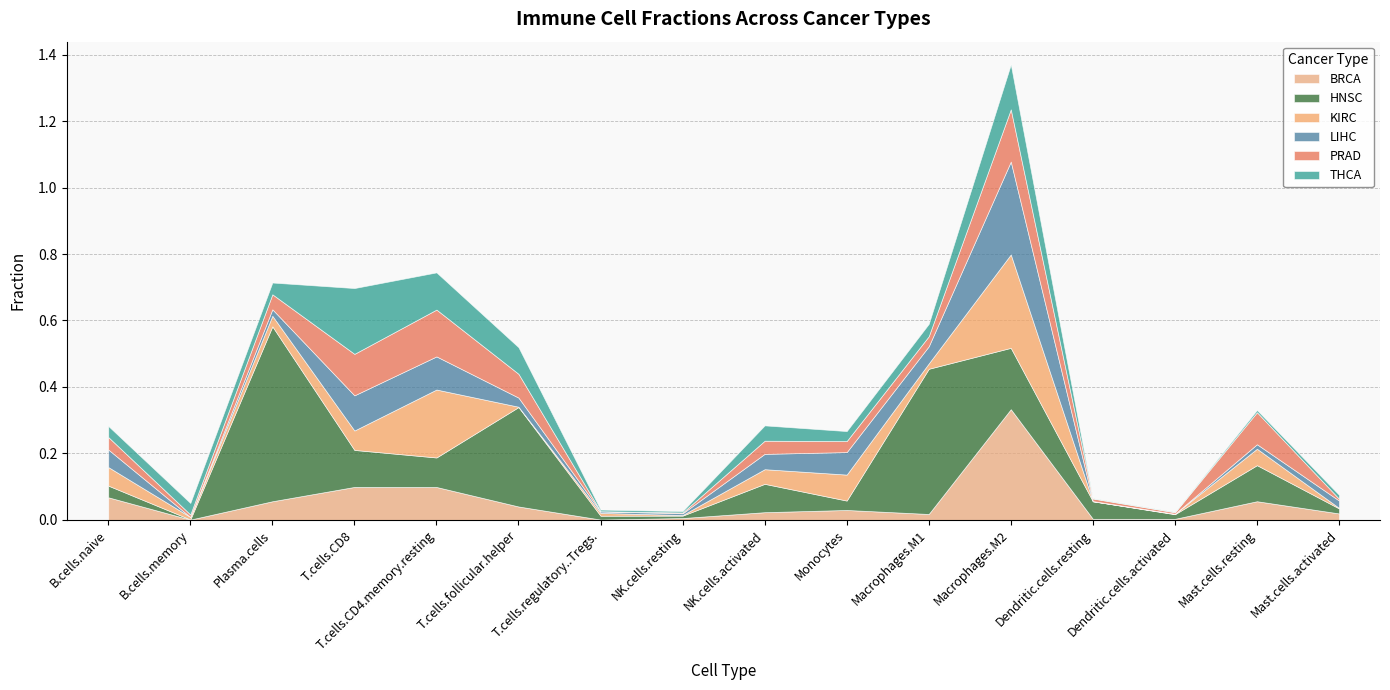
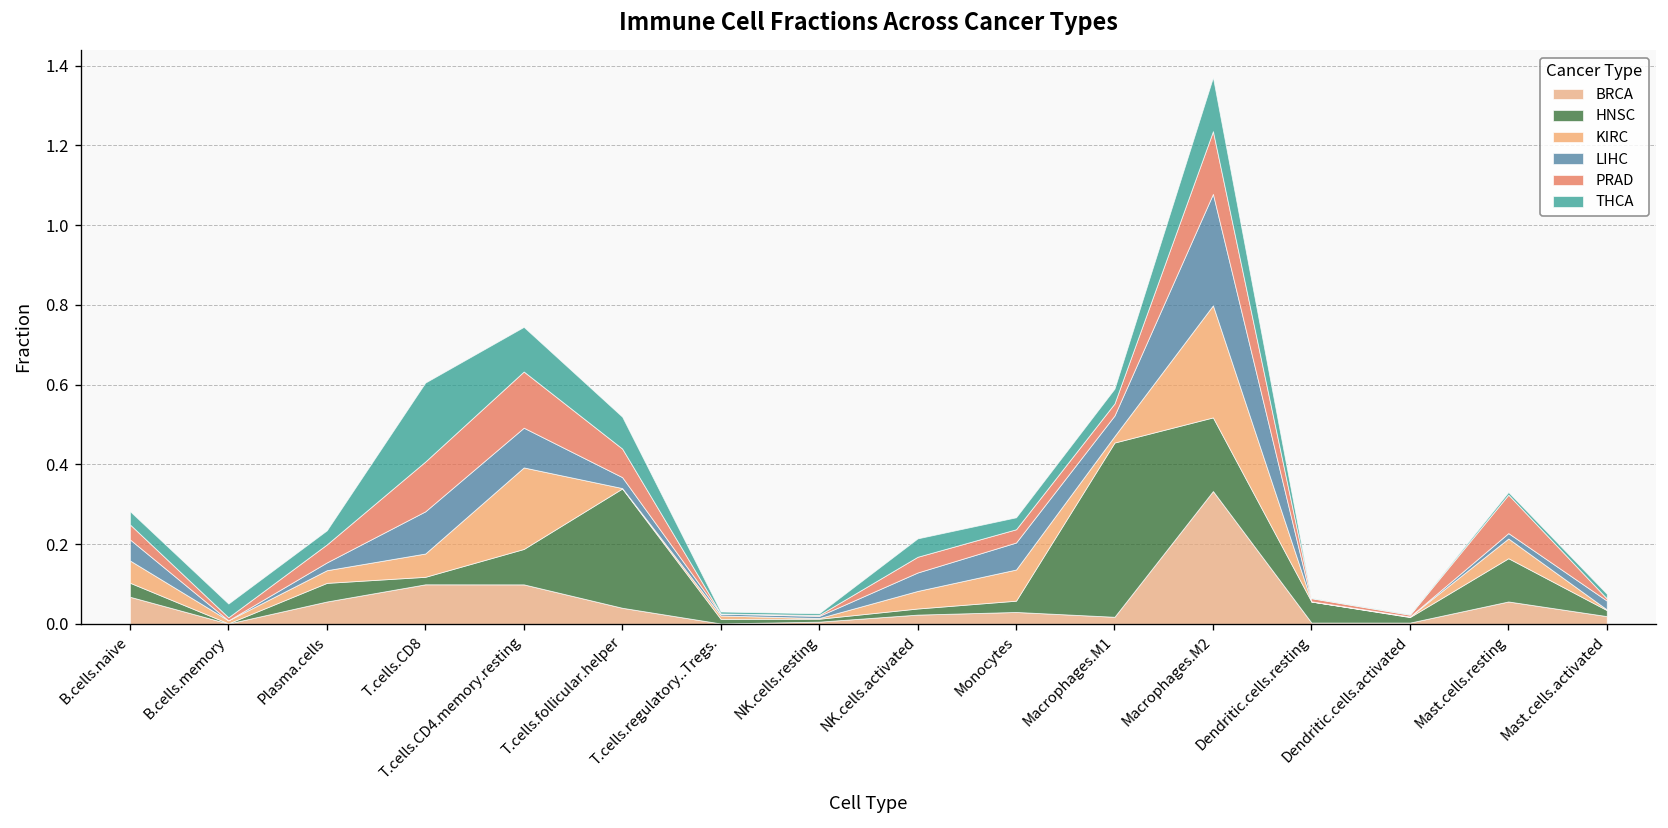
HNSC, Plasma.cells: 0.53 -> 0.05
HNSC, T.cells.CD8: 0.11 -> 0.02
HNSC, NK.cells.activated: 0.09 -> 0.02
